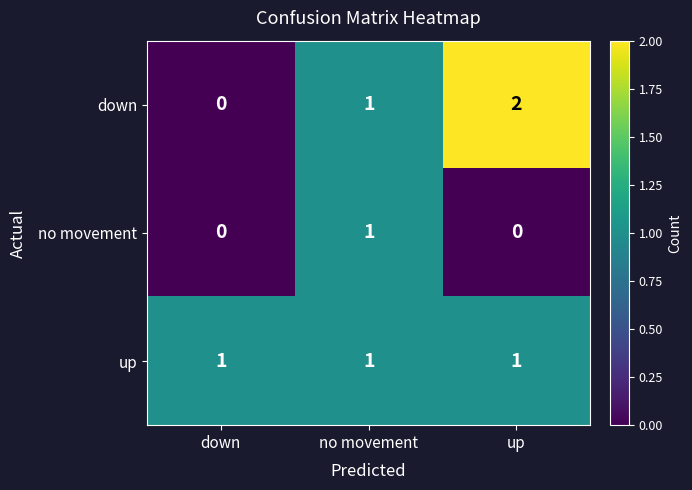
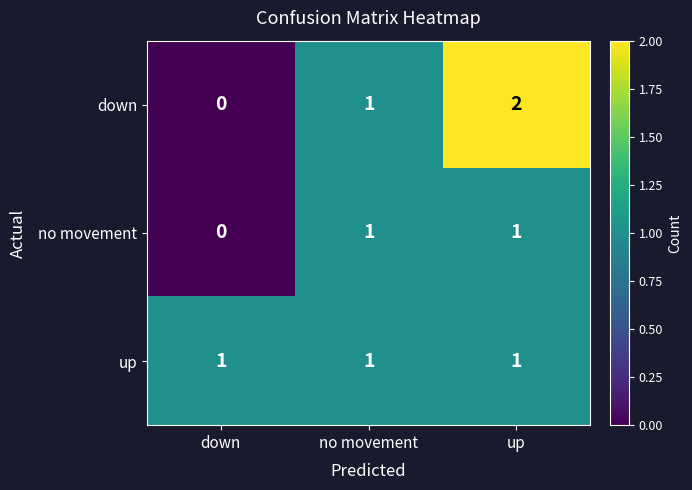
no movement, up: 0 -> 1
